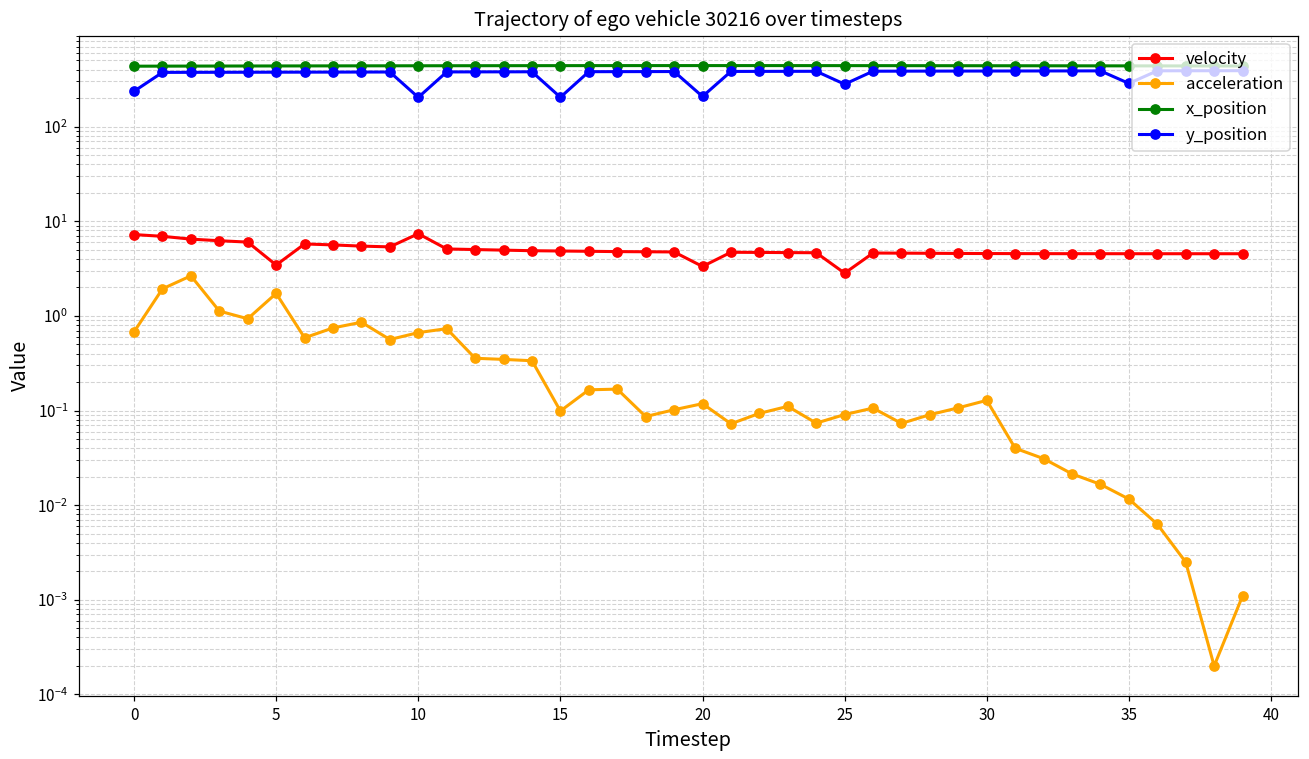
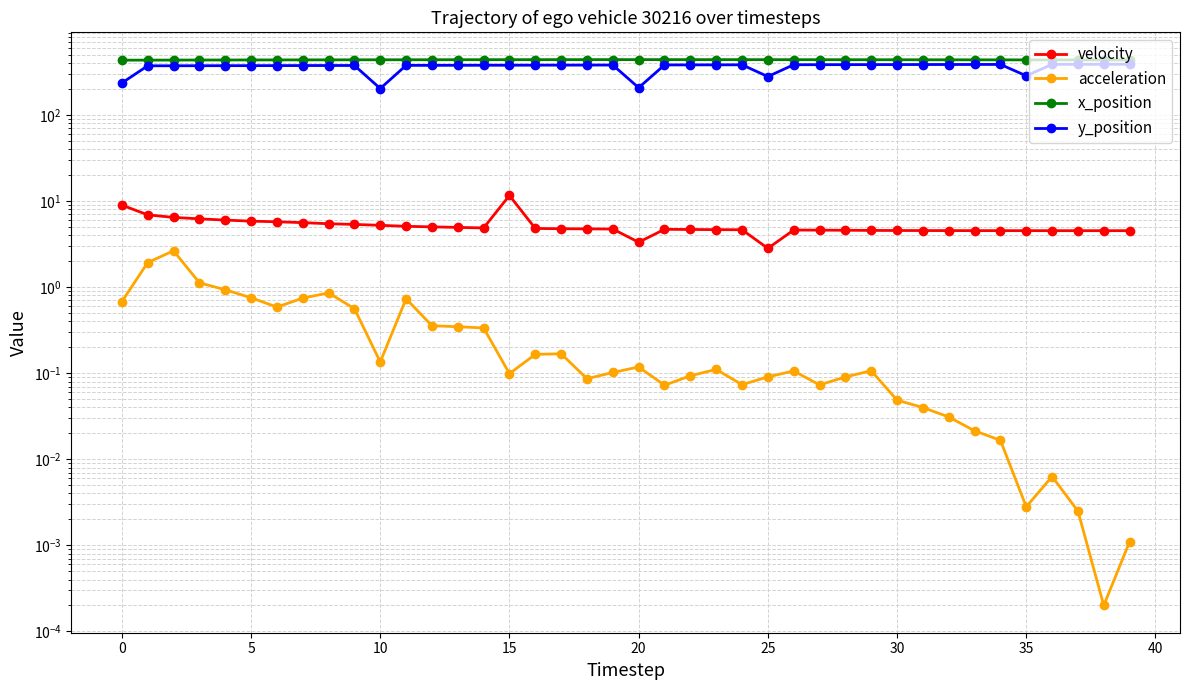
velocity, 0: 7 -> 9
velocity, 5: 3.4 -> 6
acceleration, 5: 1.7 -> 0.8
velocity, 10: 7 -> 5
acceleration, 10: 0.7 -> 0.14
velocity, 15: 5 -> 12
y_position, 15: 200 -> 400
acceleration, 30: 0.13 -> 0.05
acceleration, 35: 0.012 -> 0.0028
